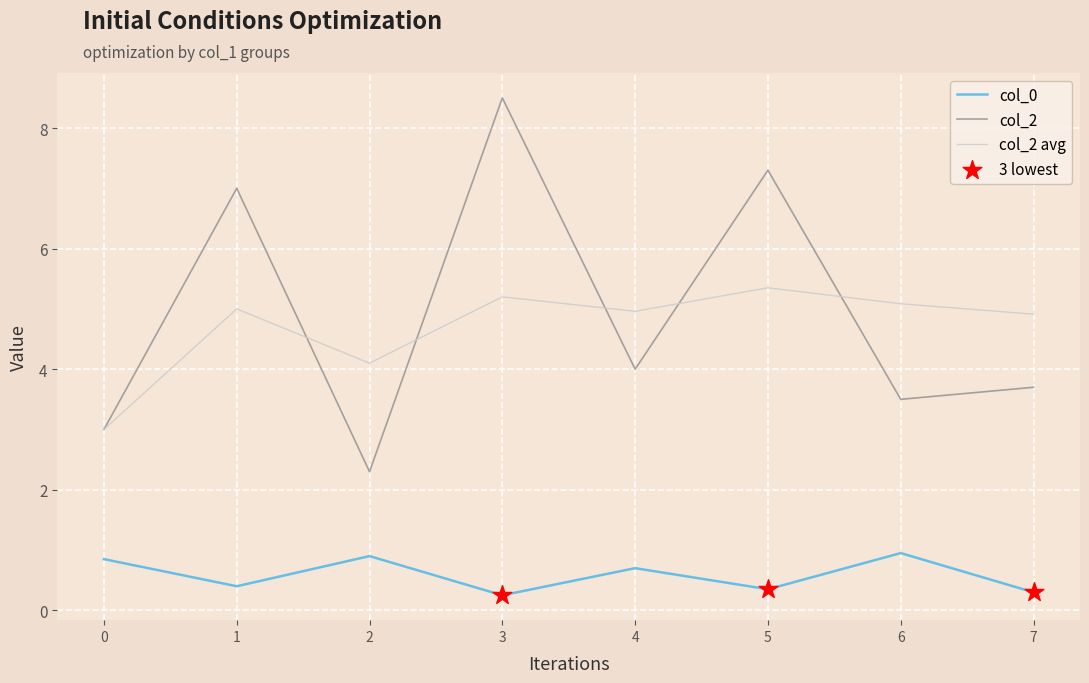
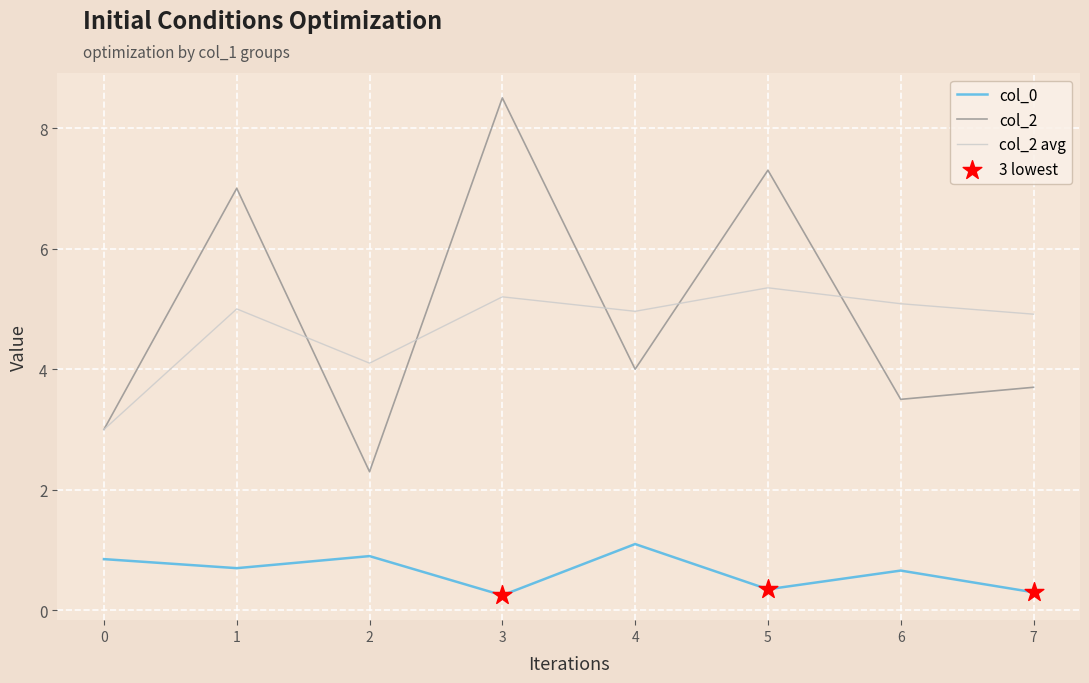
col_0, 1: 0.4 -> 0.7
col_0, 4: 0.7 -> 1.1
col_0, 6: 1.0 -> 0.7
